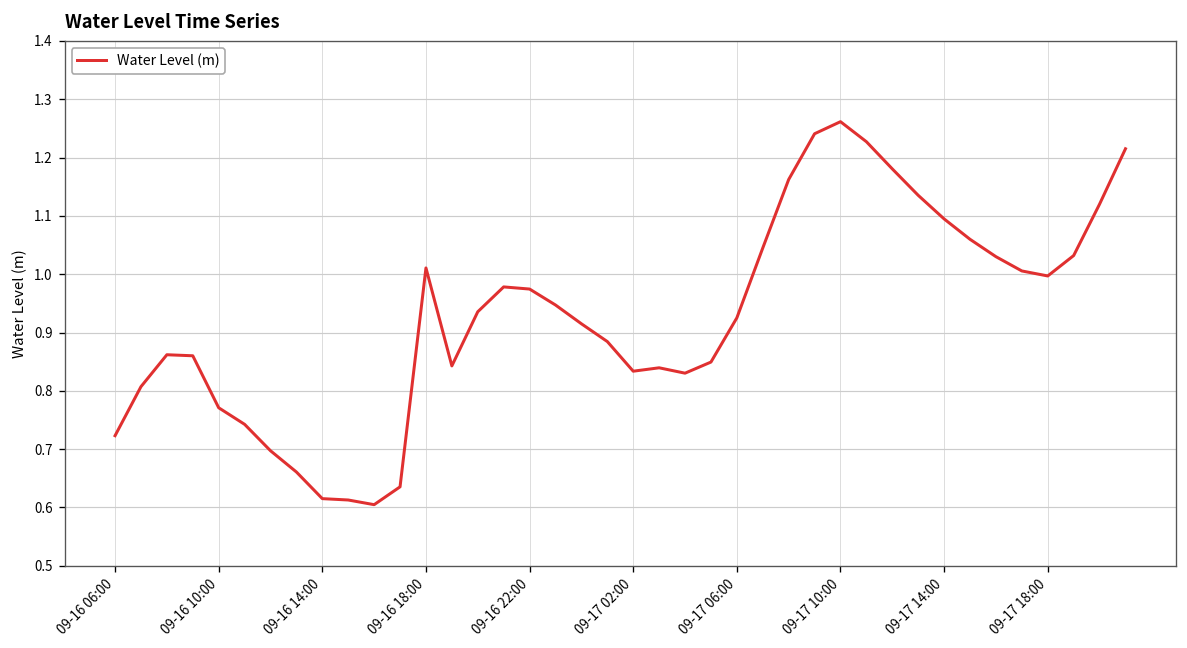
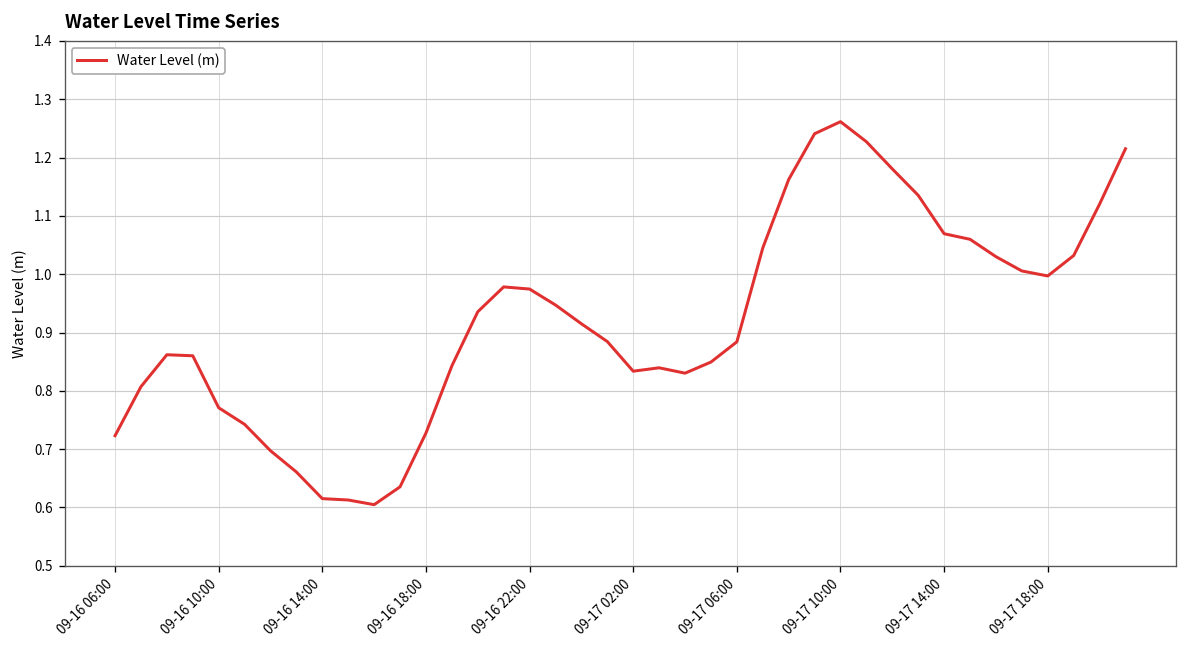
09-16 18:00: 1.01 -> 0.73
09-17 06:00: 0.93 -> 0.88
09-17 14:00: 1.09 -> 1.07
